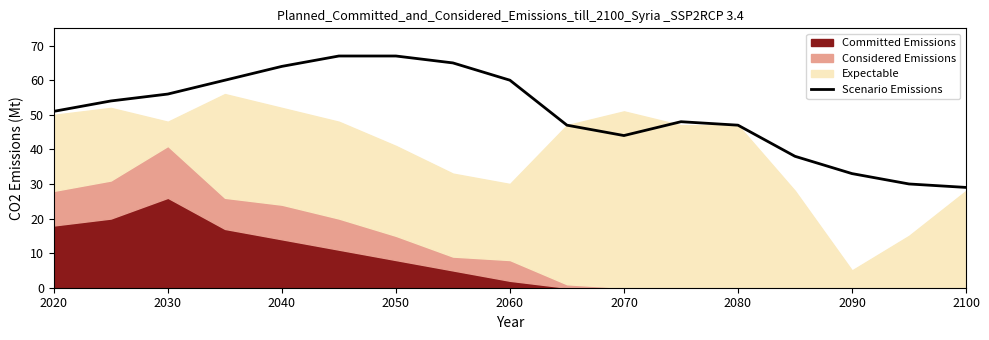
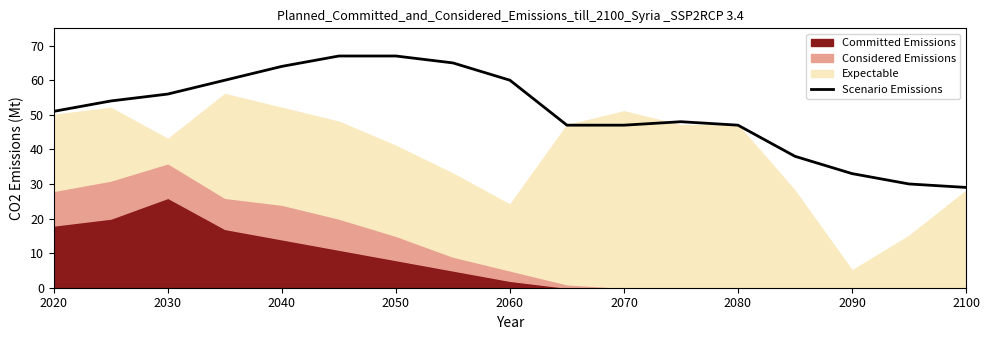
Considered Emissions, 2030: 15 -> 10
Considered Emissions, 2060: 6 -> 3
Expectable, 2060: 22 -> 19
Scenario Emissions, 2070: 44 -> 47
